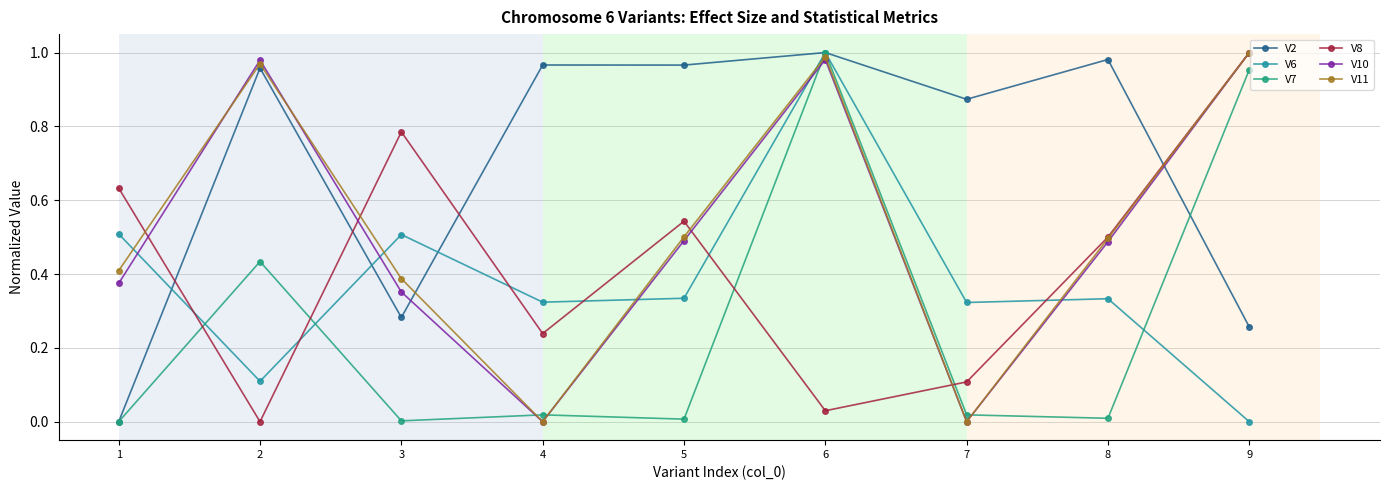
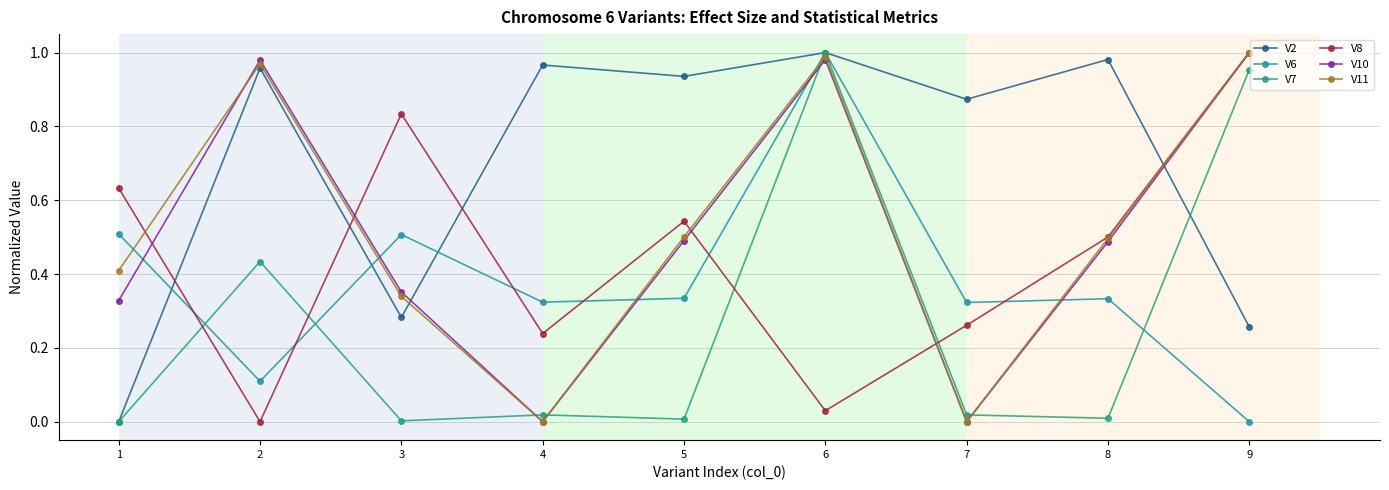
V10, 1: 0.37 -> 0.33
V8, 3: 0.79 -> 0.83
V11, 3: 0.39 -> 0.34
V2, 5: 0.97 -> 0.94
V8, 7: 0.11 -> 0.26
